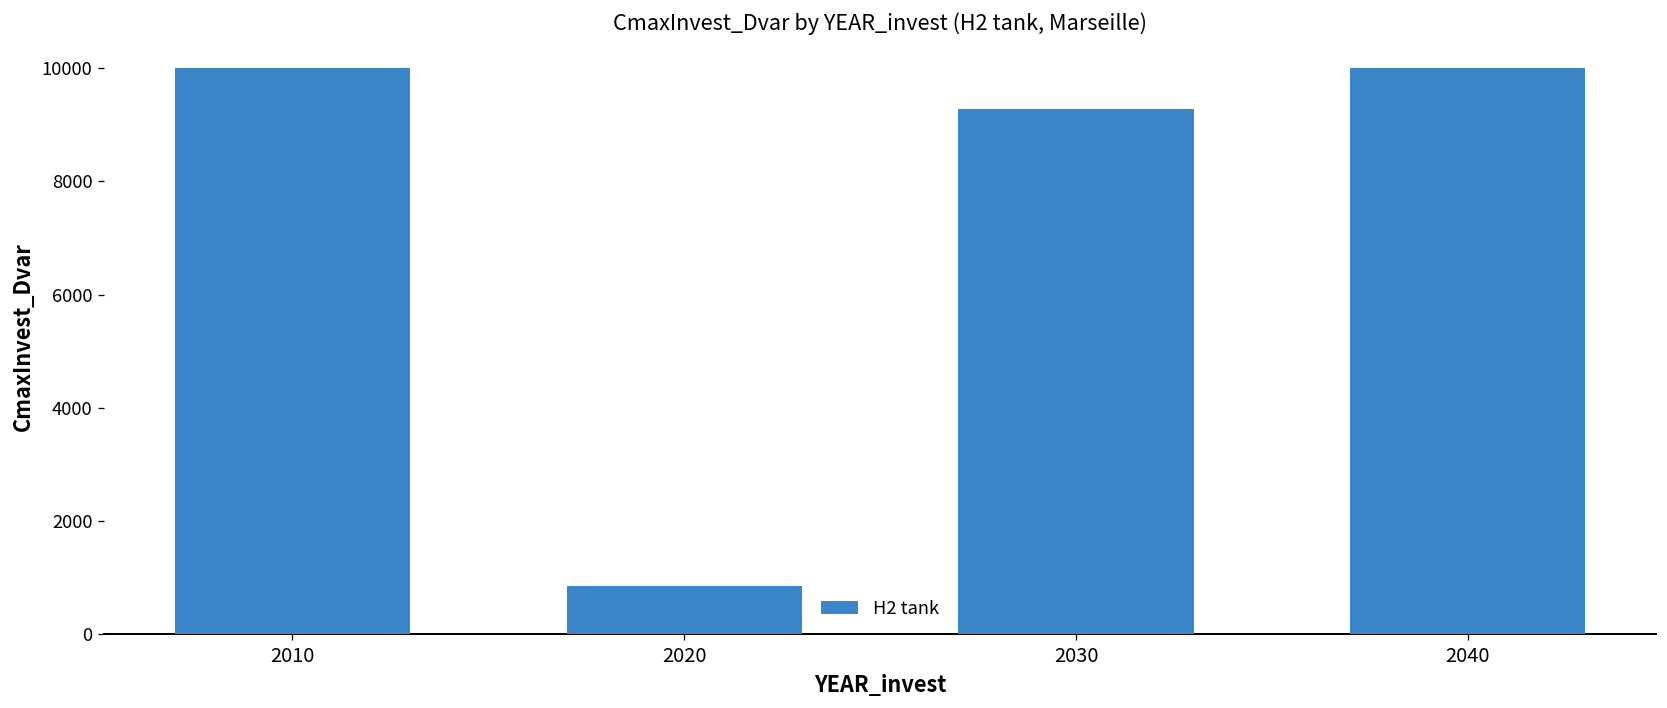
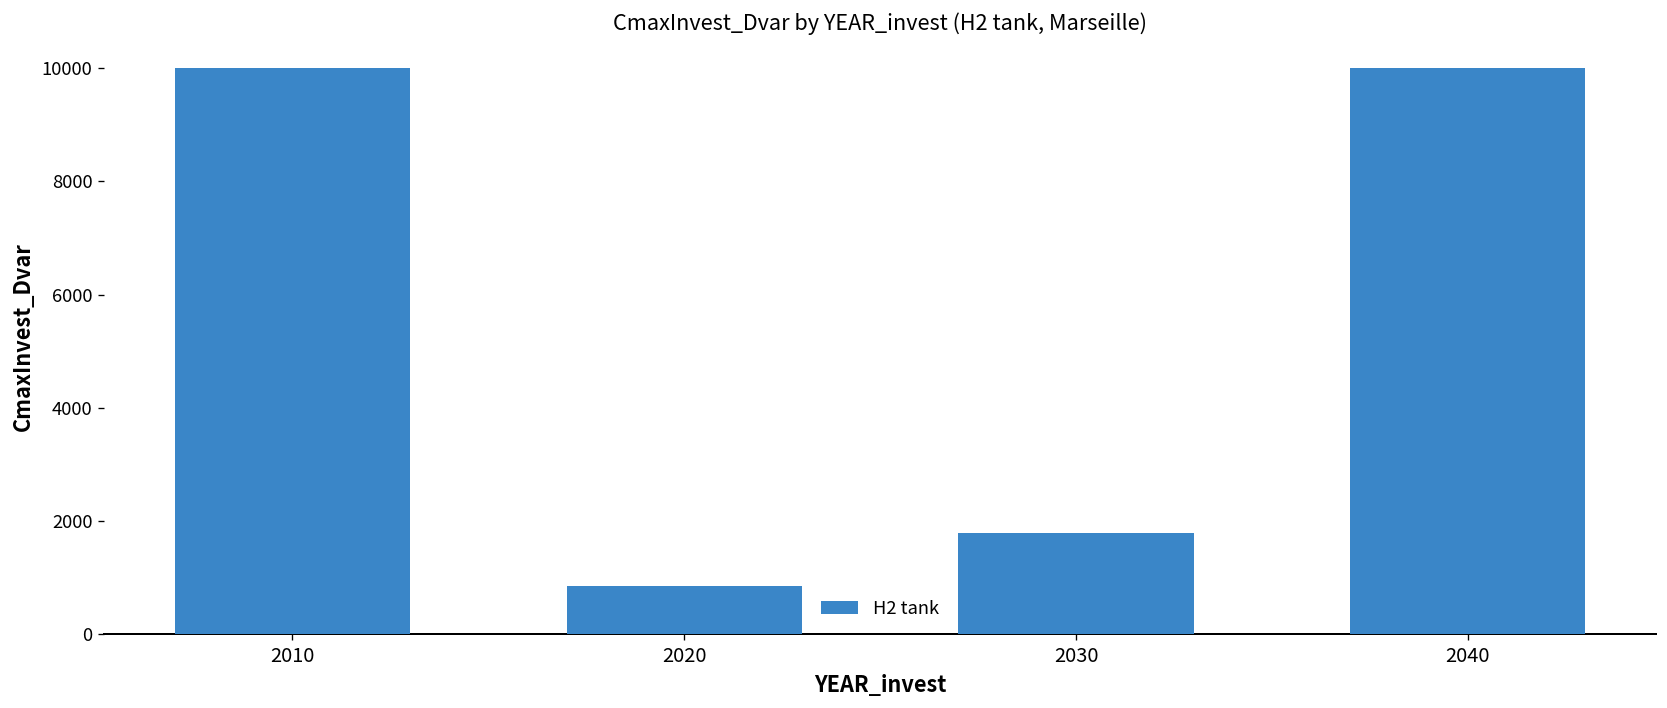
2030: 9300 -> 1800
